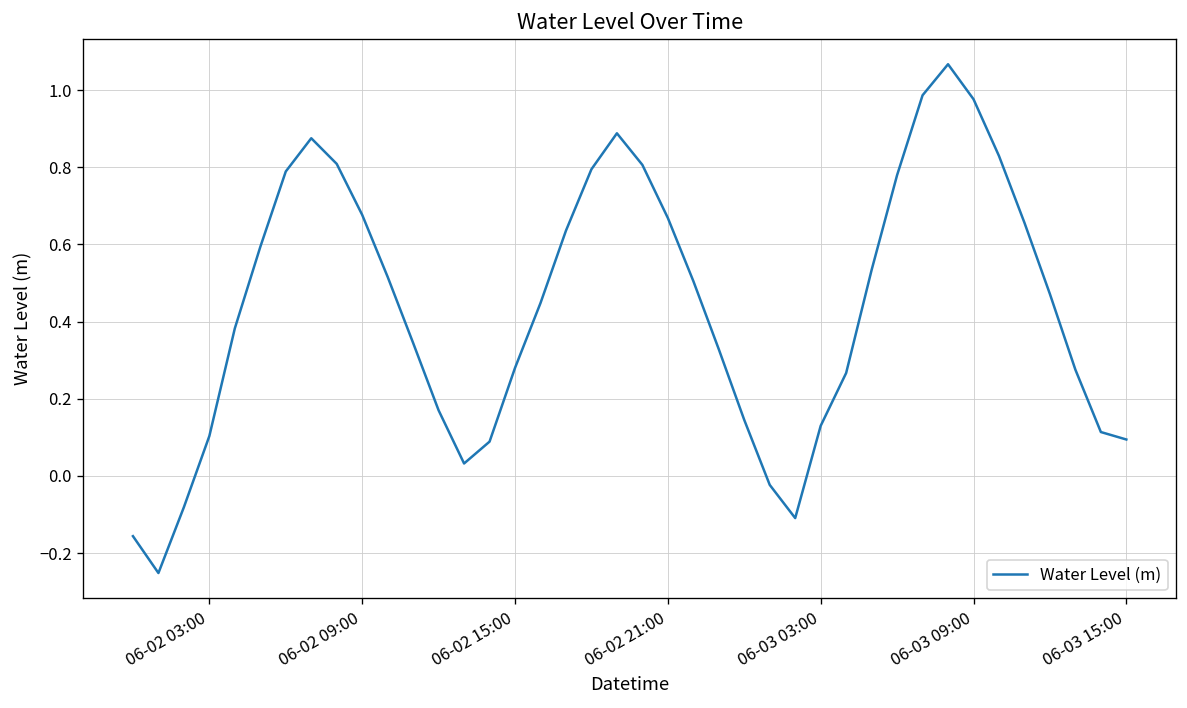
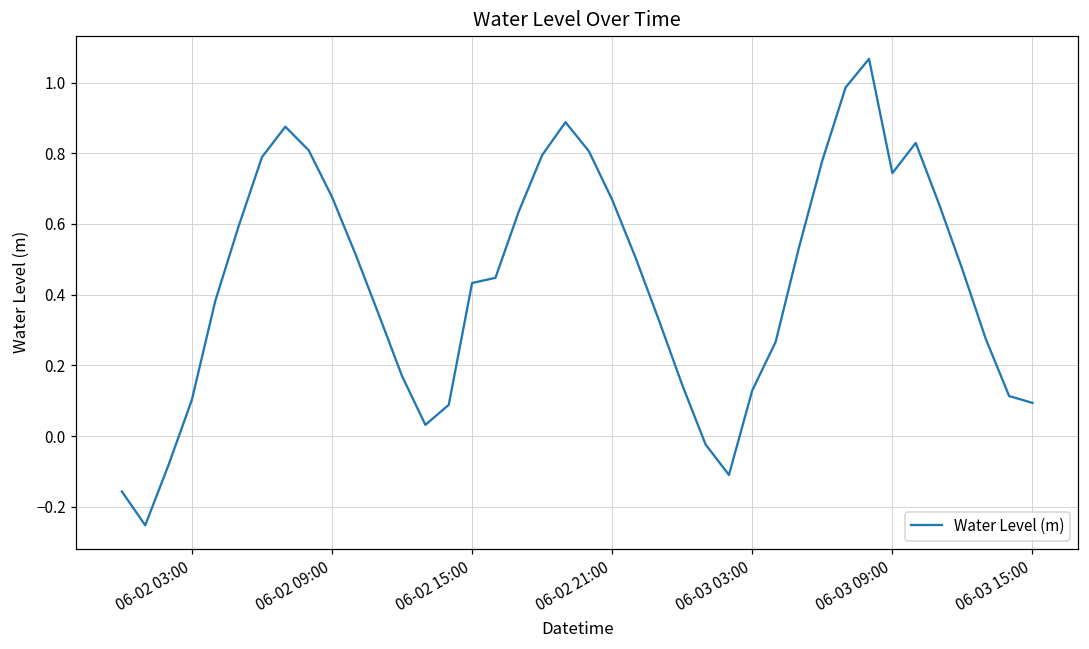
06-02 15:00: 0.28 -> 0.43
06-03 09:00: 0.98 -> 0.74
